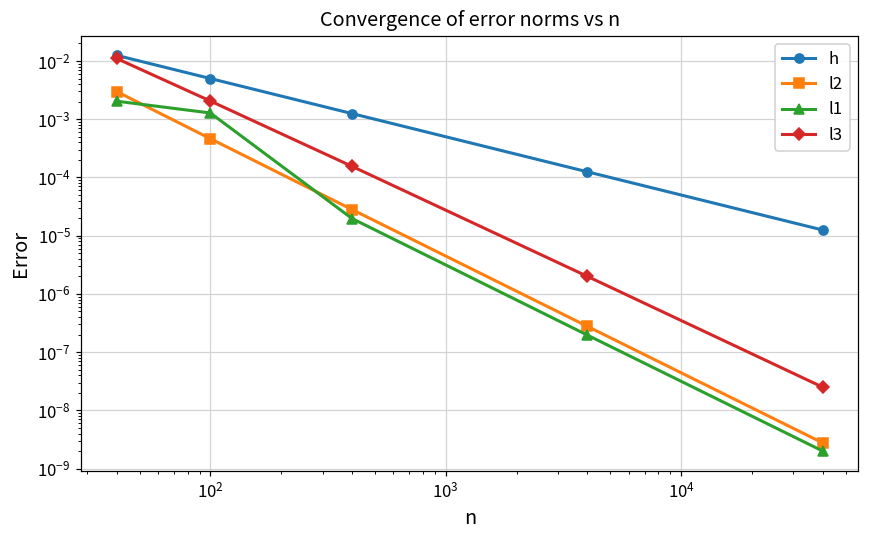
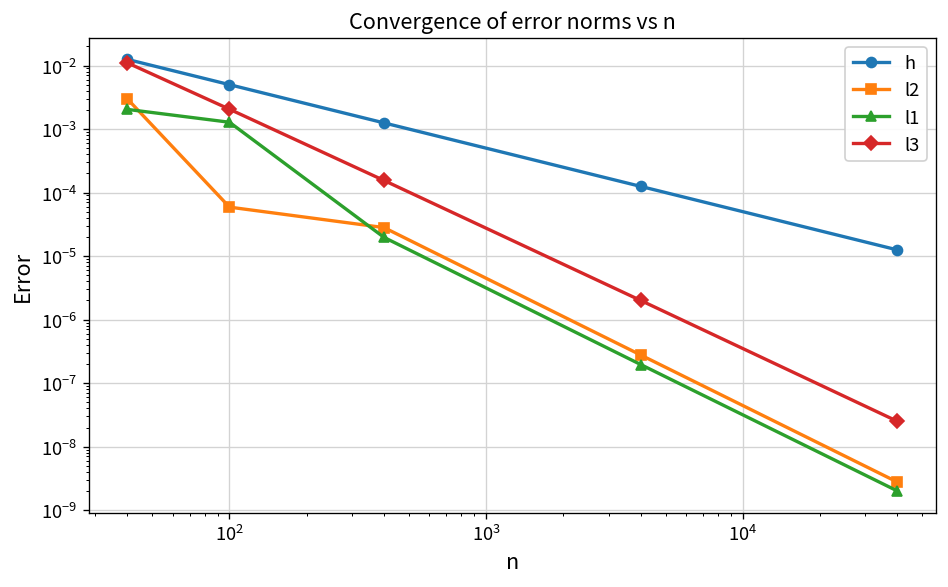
l2, 10^2: 0.0005 -> 0.00006
